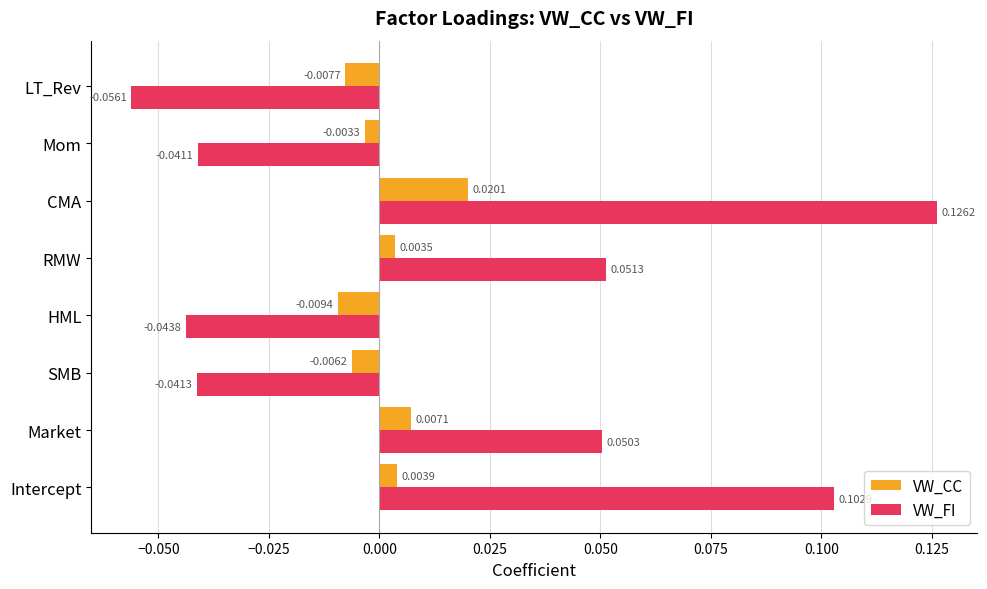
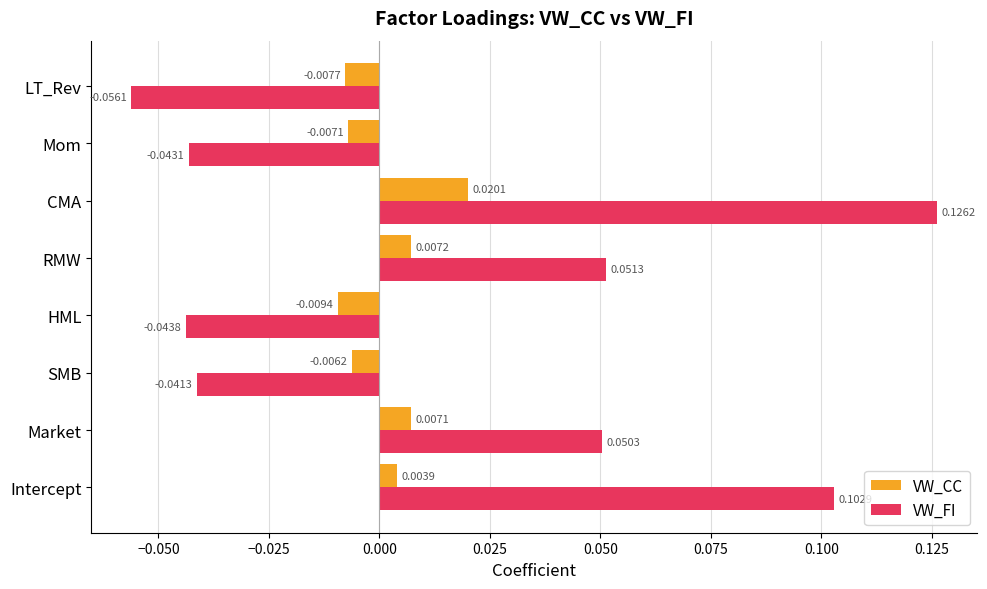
VW_CC, Mom: -0.0033 -> -0.0071
VW_FI, Mom: -0.0411 -> -0.0431
VW_CC, RMW: 0.0035 -> 0.0072
